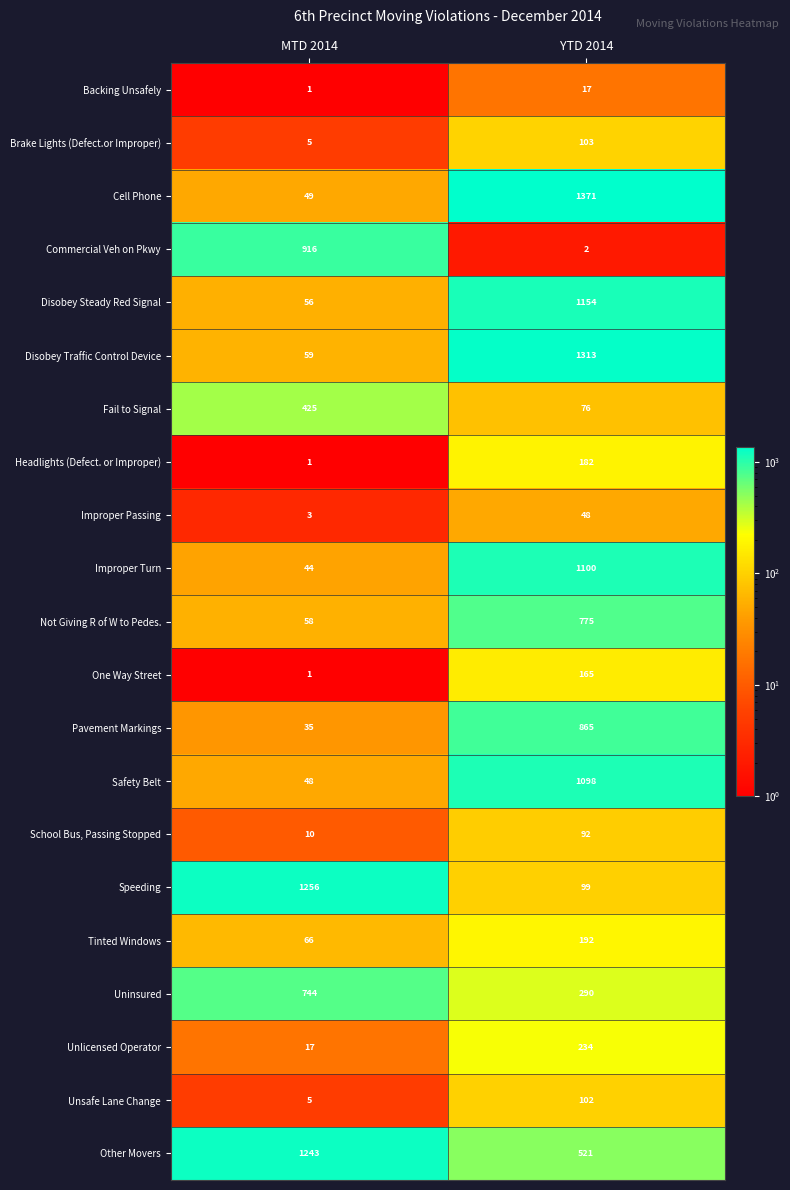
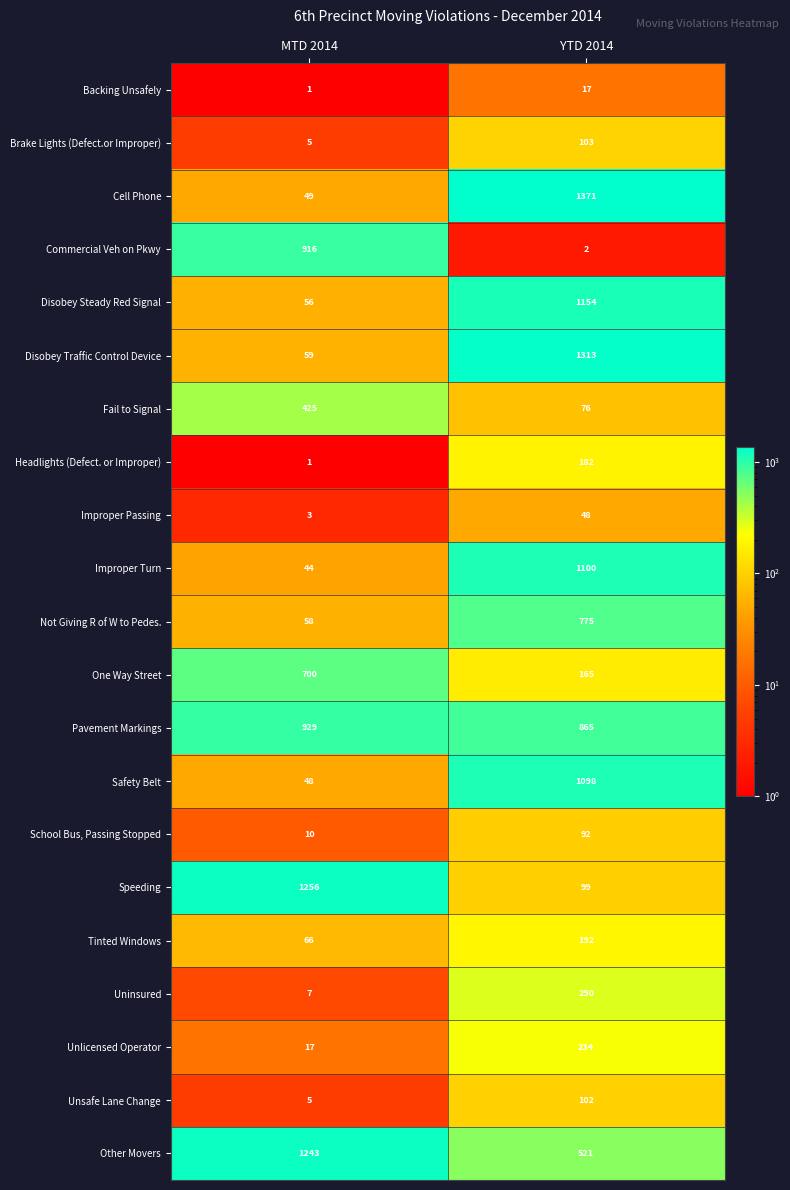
One Way Street, MTD 2014: 1 -> 700
Pavement Markings, MTD 2014: 35 -> 929
Uninsured, MTD 2014: 744 -> 7
